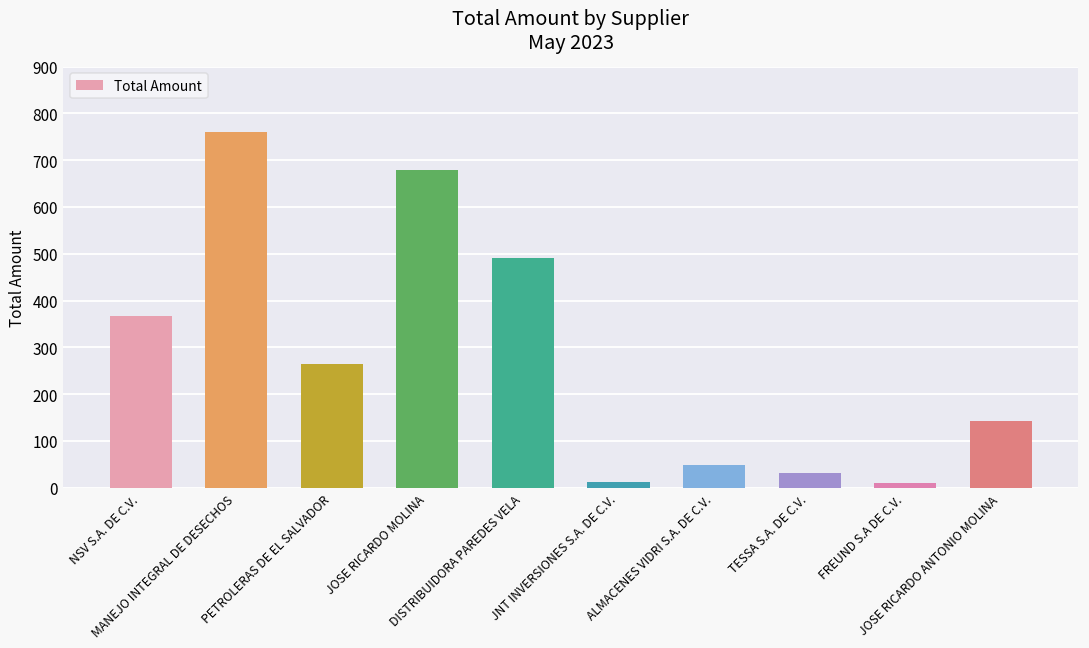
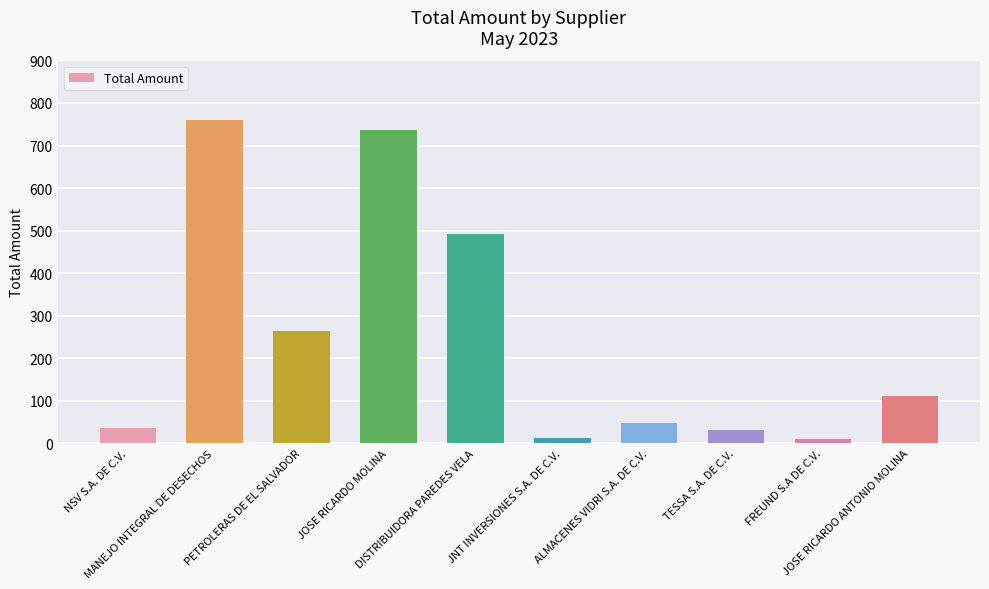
NSV S.A. DE C.V.: 370 -> 40
JOSE RICARDO MOLINA: 680 -> 740
JOSE RICARDO ANTONIO MOLINA: 140 -> 110
